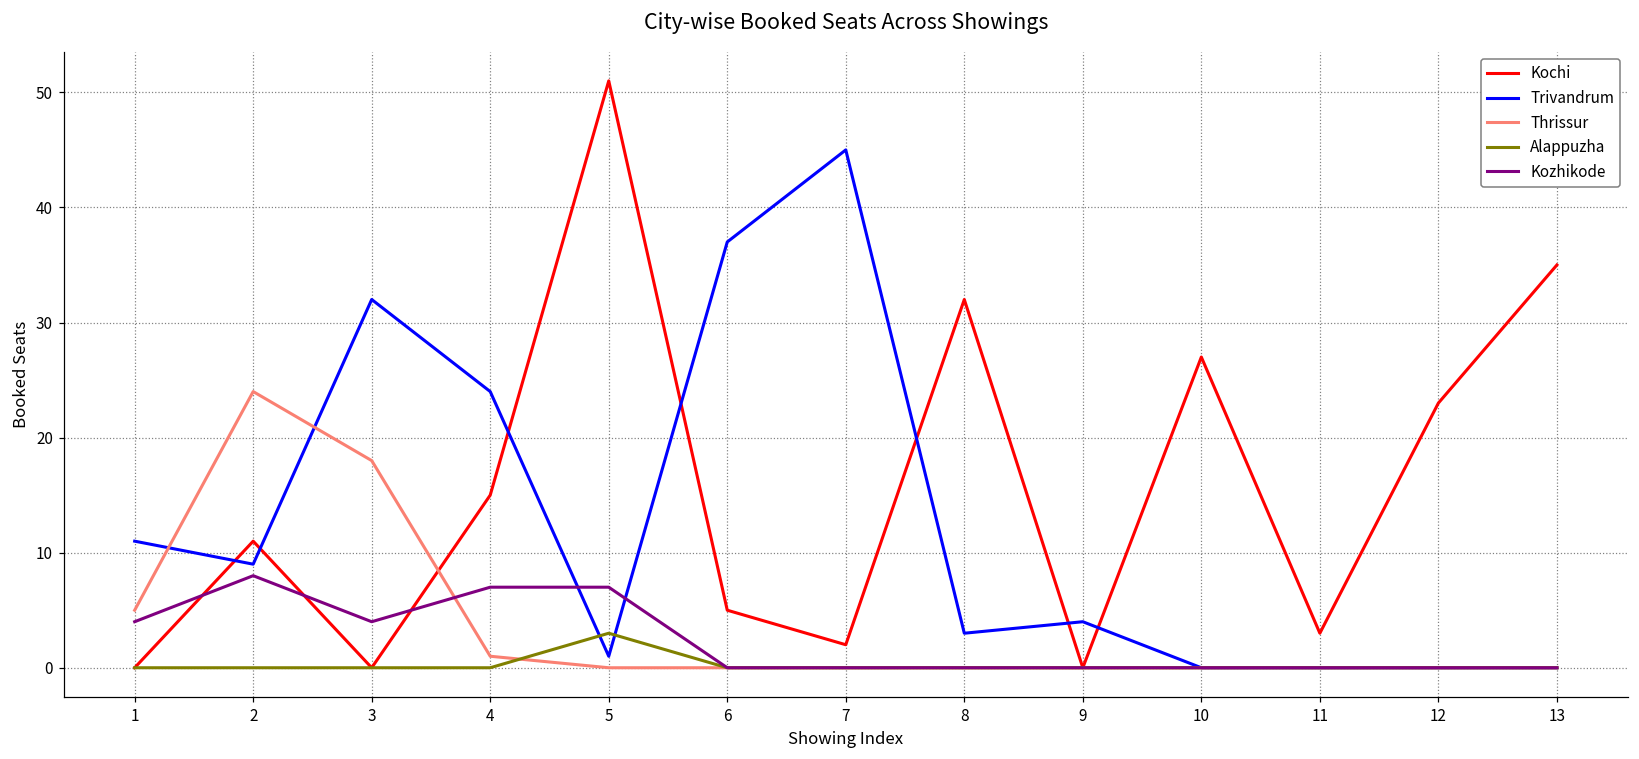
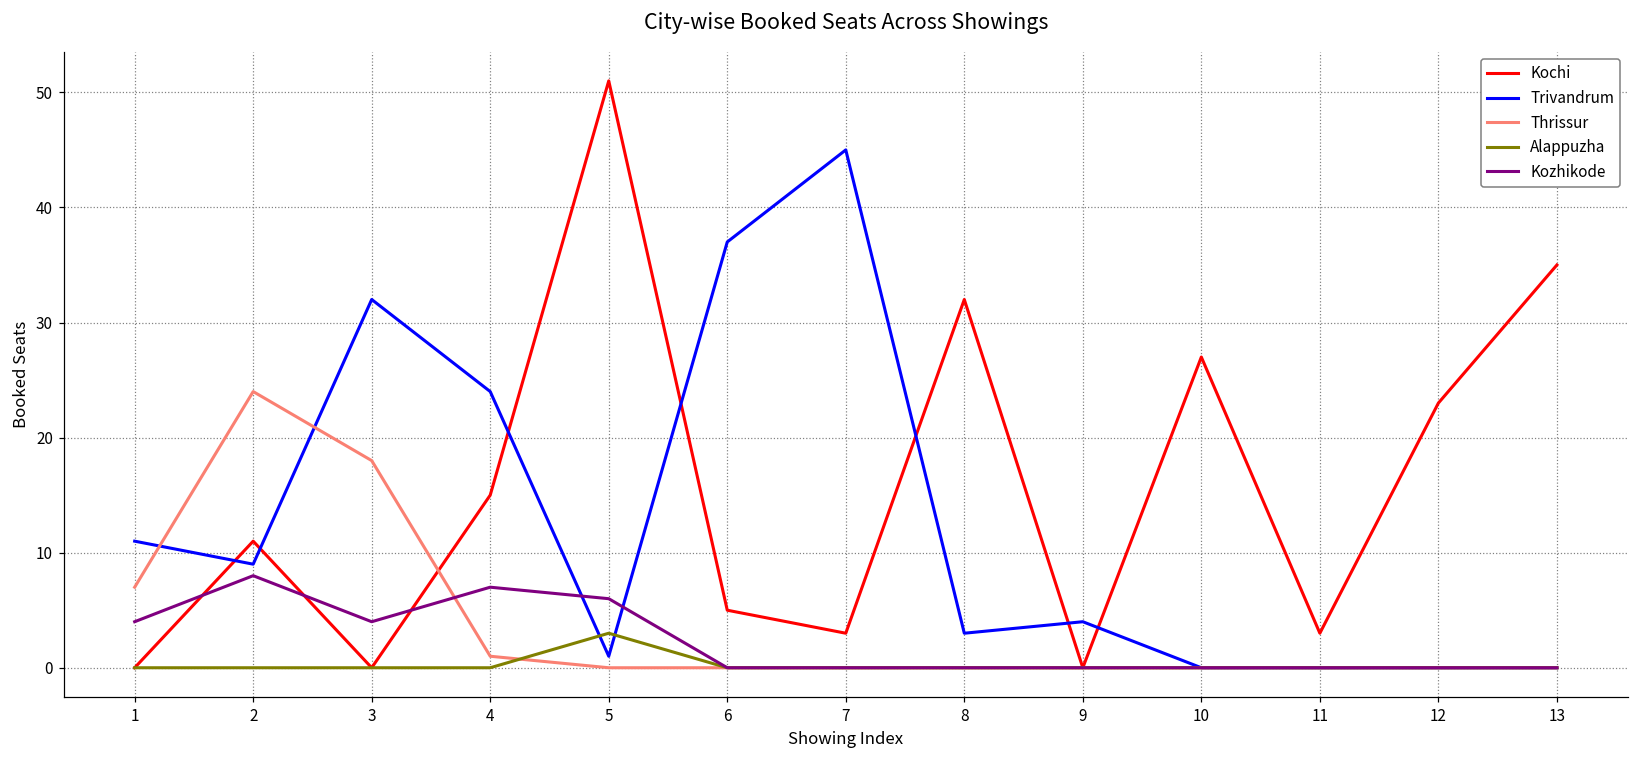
Thrissur, 1: 5 -> 7
Kozhikode, 5: 7 -> 6
Kochi, 7: 2 -> 3
